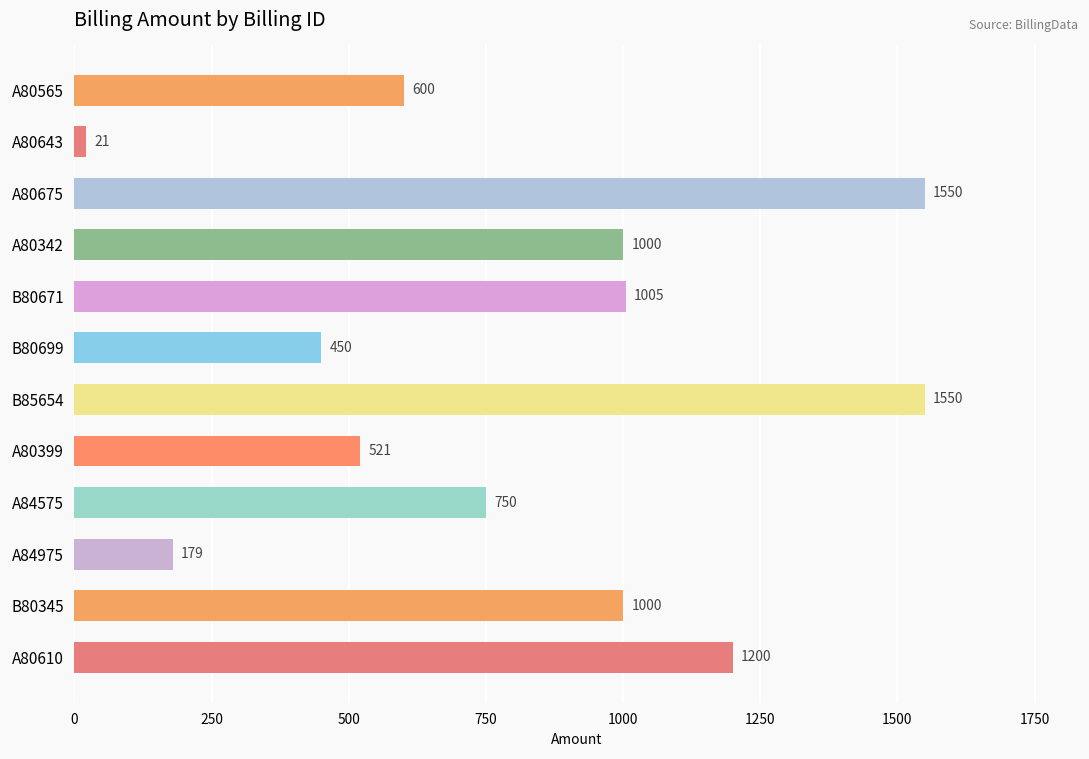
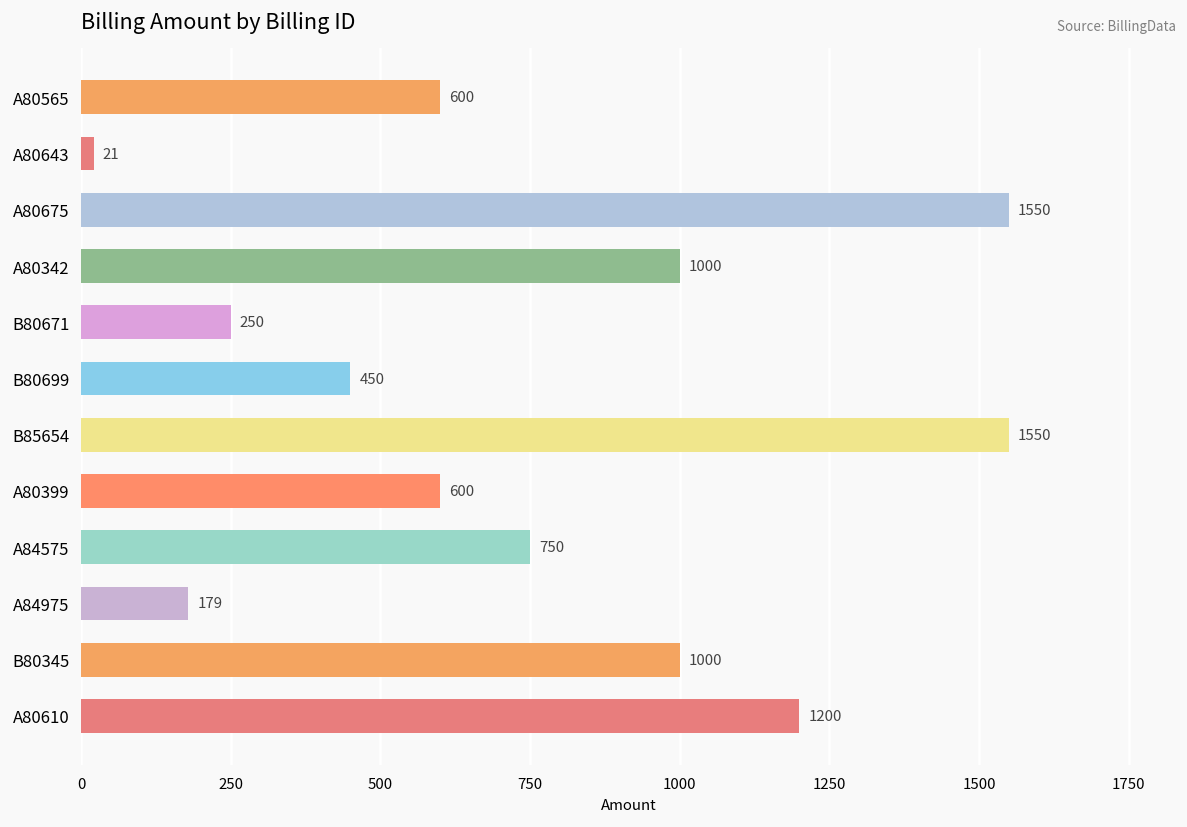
B80671: 1005 -> 250
A80399: 521 -> 600
